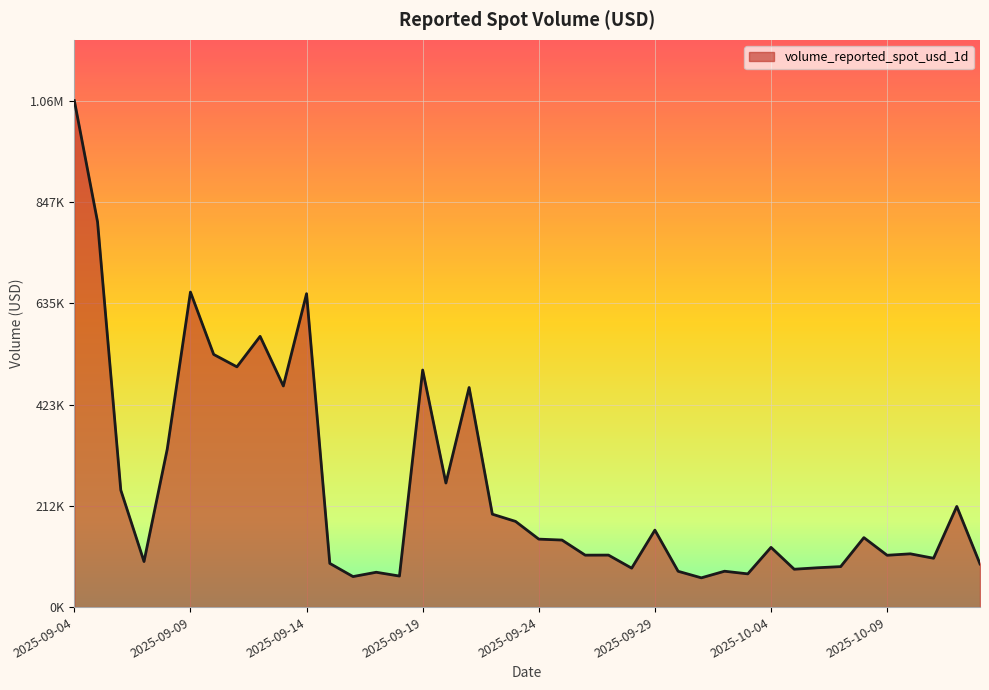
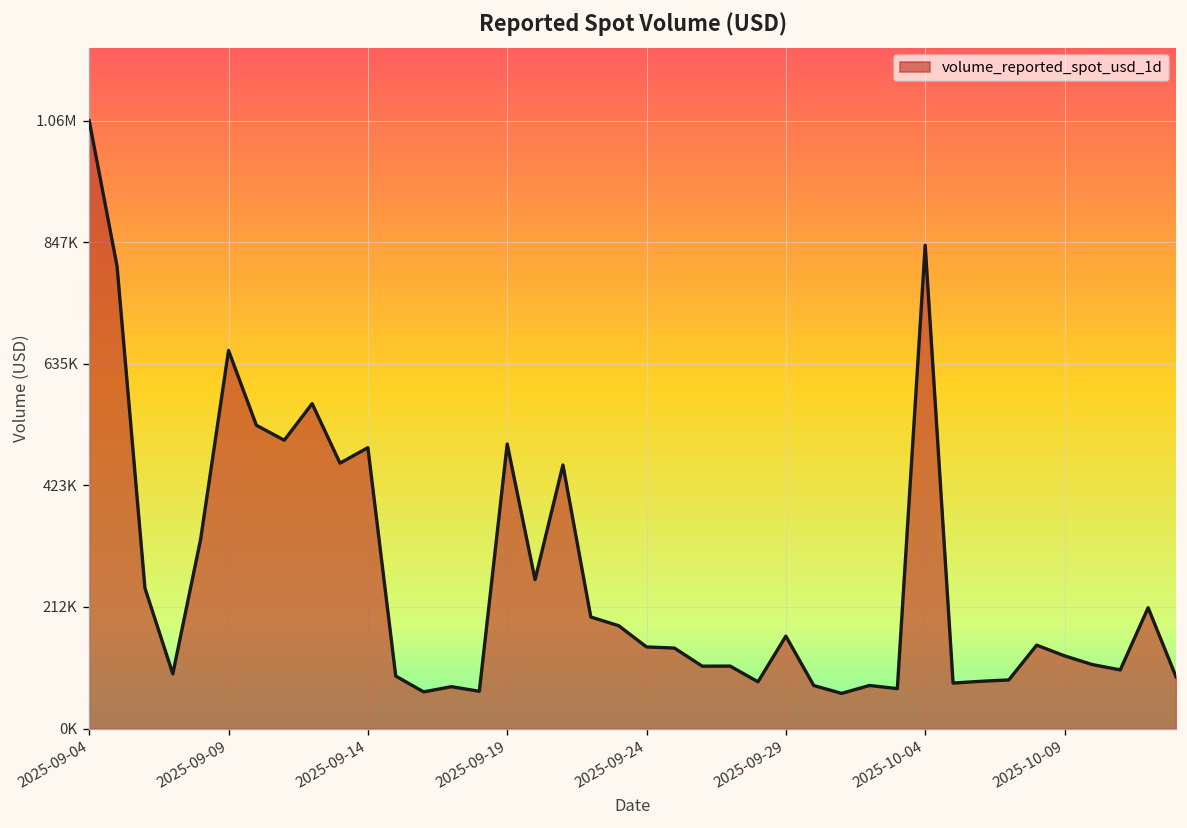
2025-09-14: 650000 -> 490000
2025-10-04: 120000 -> 840000
2025-10-09: 110000 -> 130000
